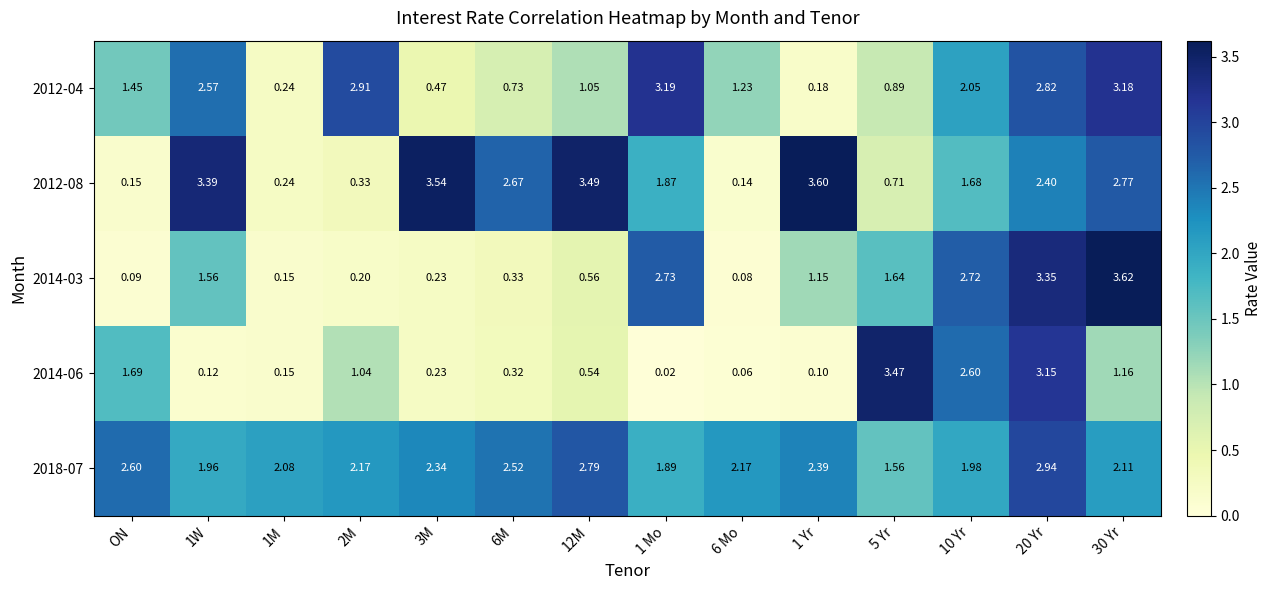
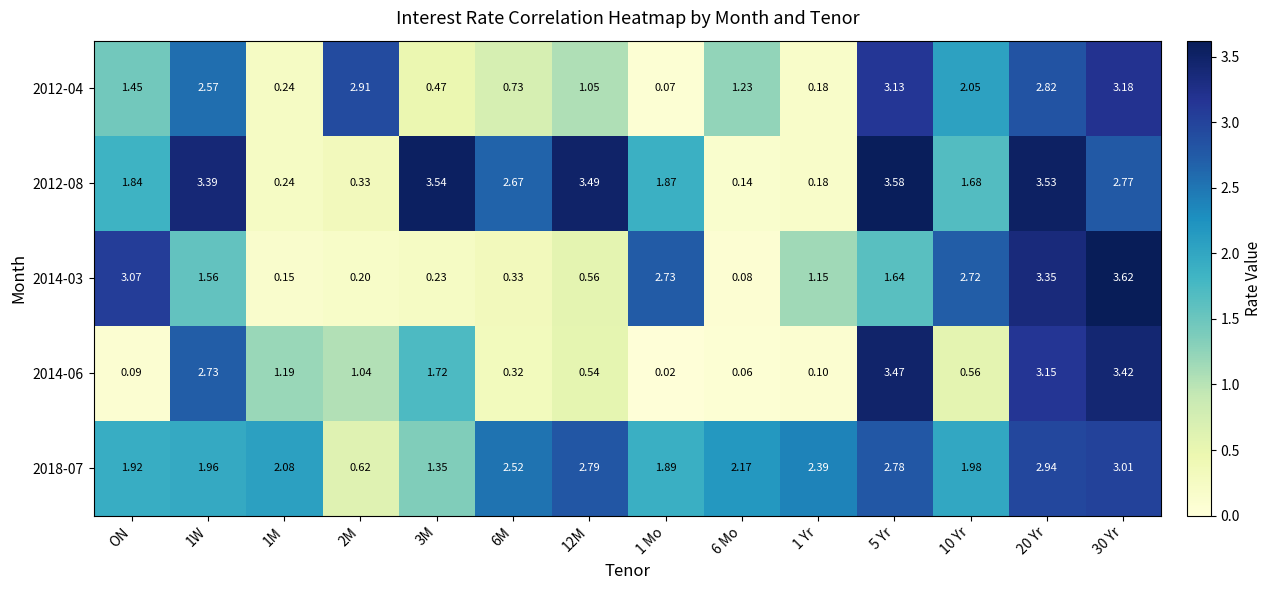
2012-04, 1 Mo: 3.19 -> 0.07
2012-04, 5 Yr: 0.89 -> 3.13
2012-08, ON: 0.15 -> 1.84
2012-08, 1 Yr: 3.60 -> 0.18
2012-08, 5 Yr: 0.71 -> 3.58
2012-08, 20 Yr: 2.40 -> 3.53
2014-03, ON: 0.09 -> 3.07
2014-06, ON: 1.69 -> 0.09
2014-06, 1W: 0.12 -> 2.73
2014-06, 1M: 0.15 -> 1.19
2014-06, 3M: 0.23 -> 1.72
2014-06, 10 Yr: 2.60 -> 0.56
2014-06, 30 Yr: 1.16 -> 3.42
2018-07, ON: 2.60 -> 1.92
2018-07, 2M: 2.17 -> 0.62
2018-07, 3M: 2.34 -> 1.35
2018-07, 5 Yr: 1.56 -> 2.78
2018-07, 30 Yr: 2.11 -> 3.01
